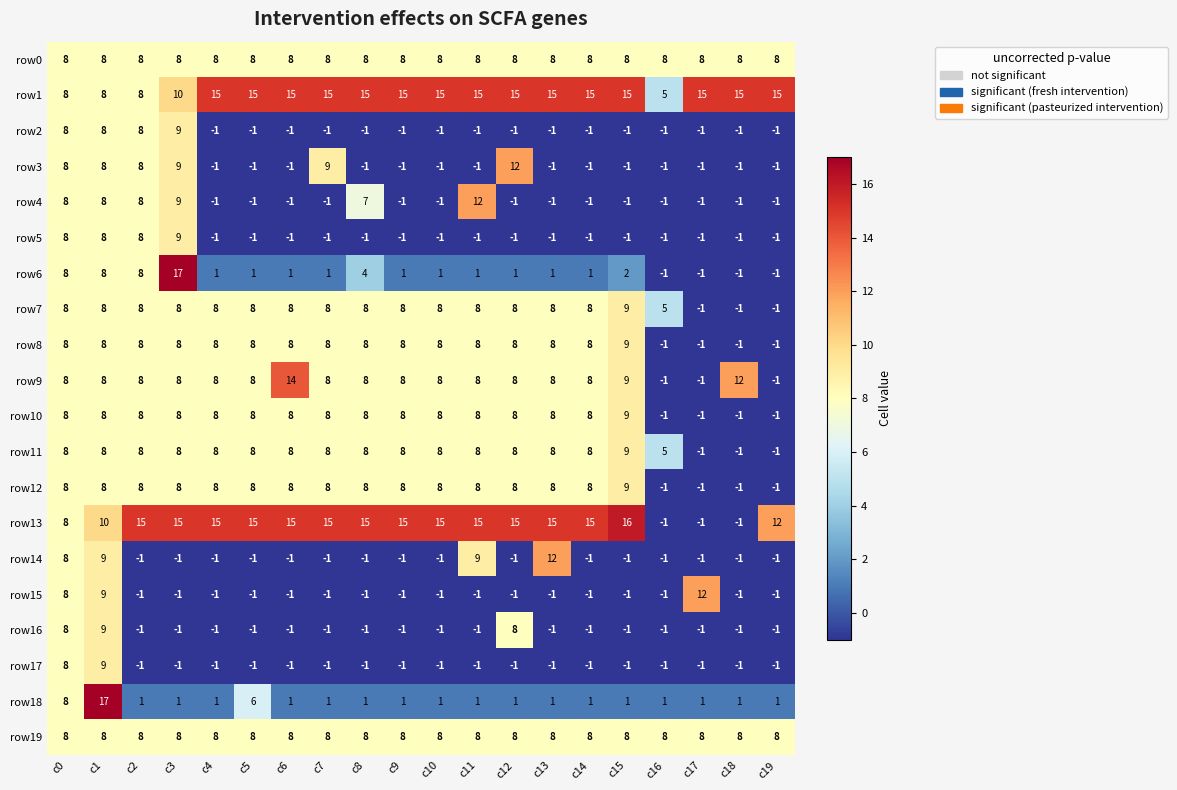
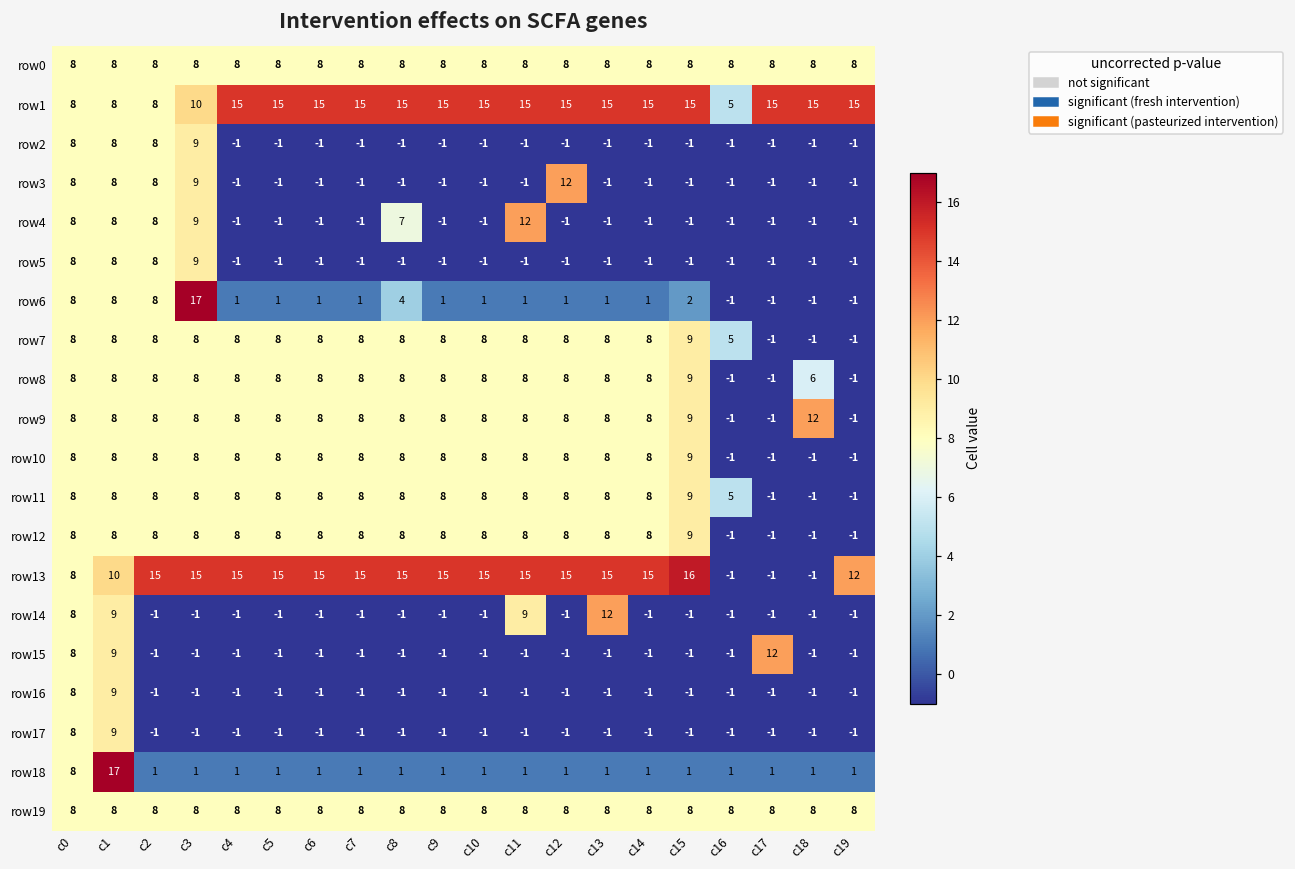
row3, c7: 9 -> -1
row8, c18: -1 -> 6
row9, c6: 14 -> 8
row16, c12: 8 -> -1
row18, c5: 6 -> 1
